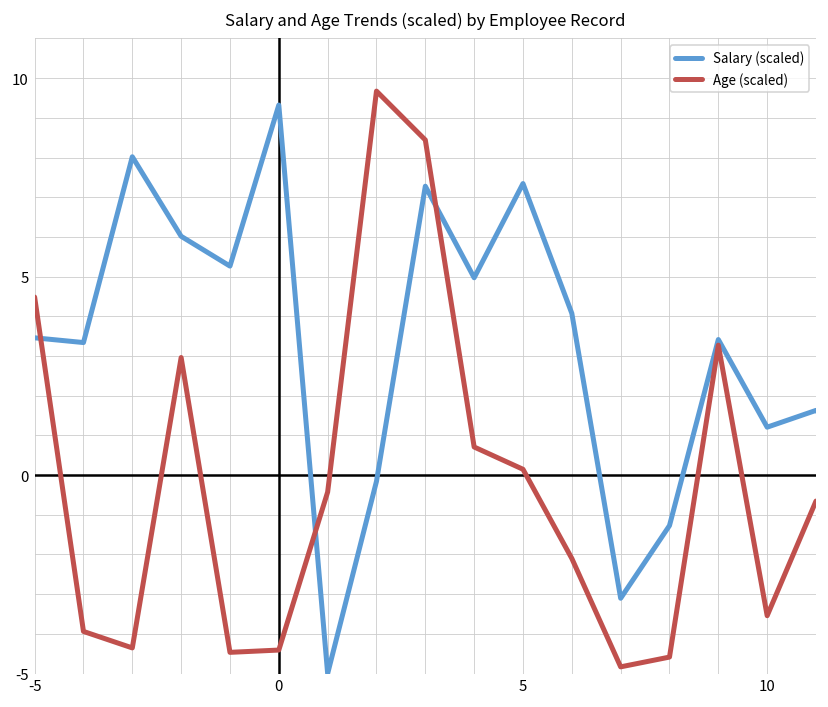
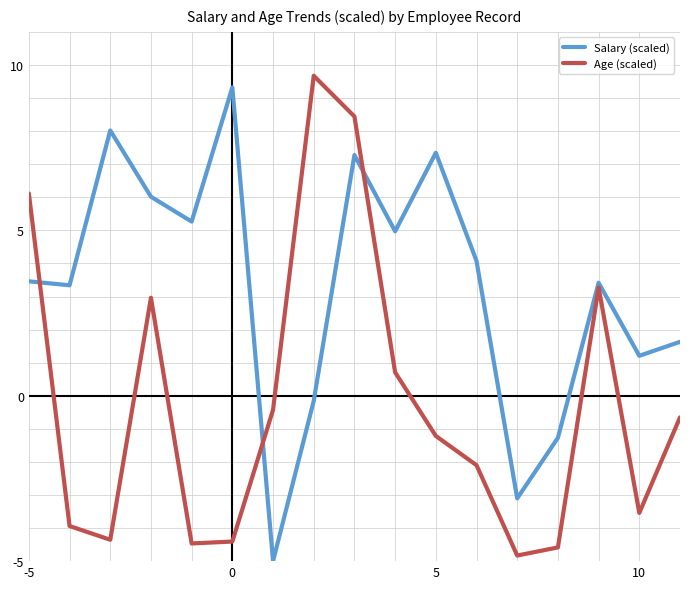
Age (scaled), -5: 4.5 -> 6.1
Age (scaled), 5: 0.1 -> -1.2
